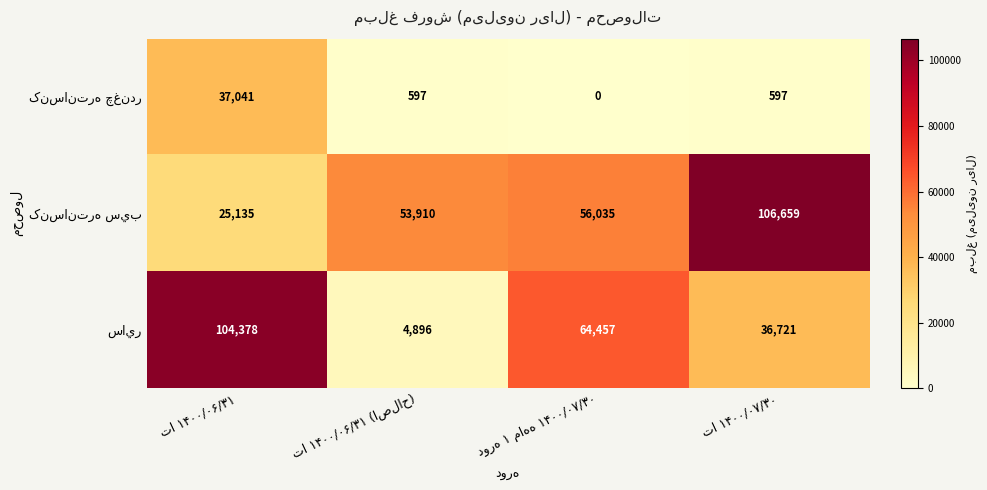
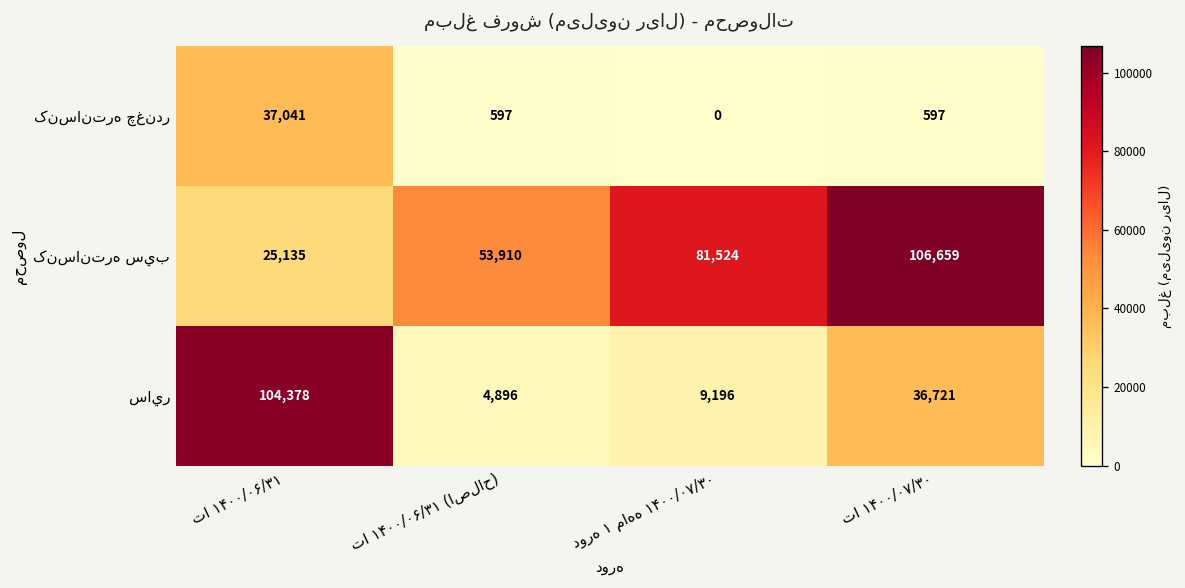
کنسانتره سيب, دوره ۱ ماهه ۱۴۰۰/۰۷/۳۰: 56,035 -> 81,524
ساير, دوره ۱ ماهه ۱۴۰۰/۰۷/۳۰: 64,457 -> 9,196
